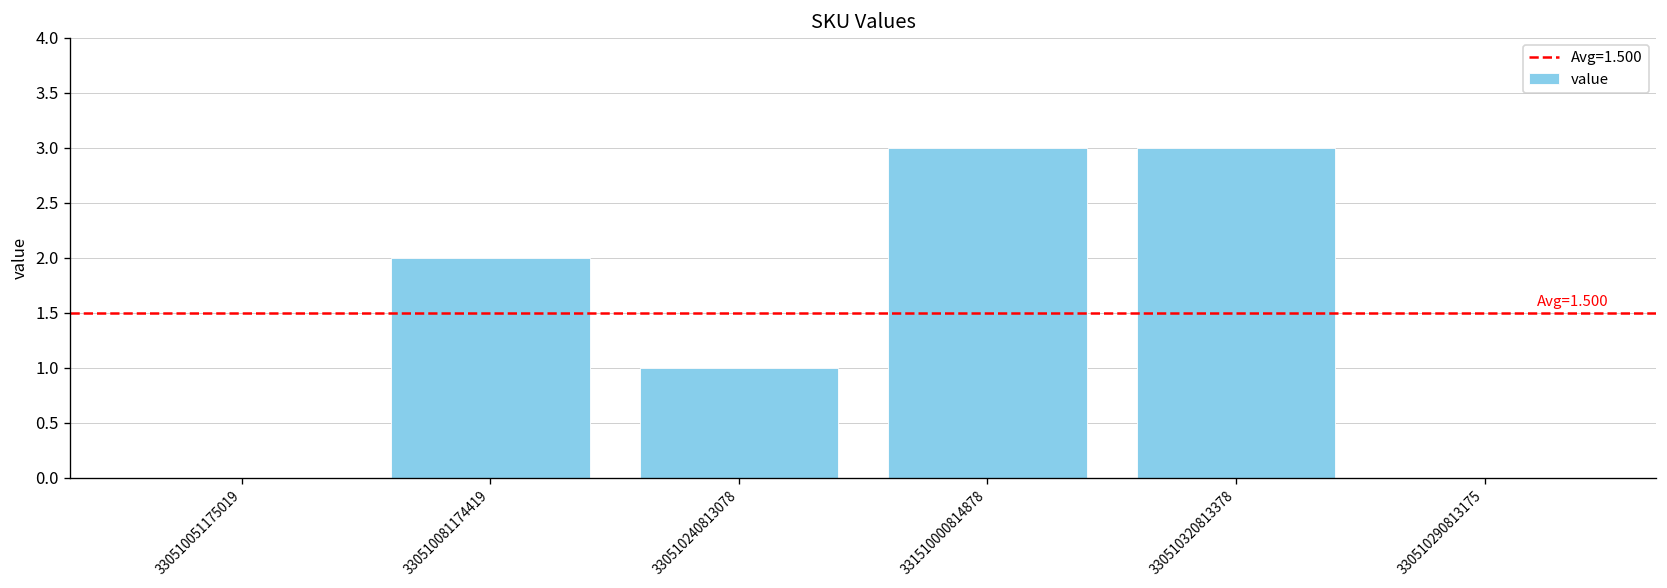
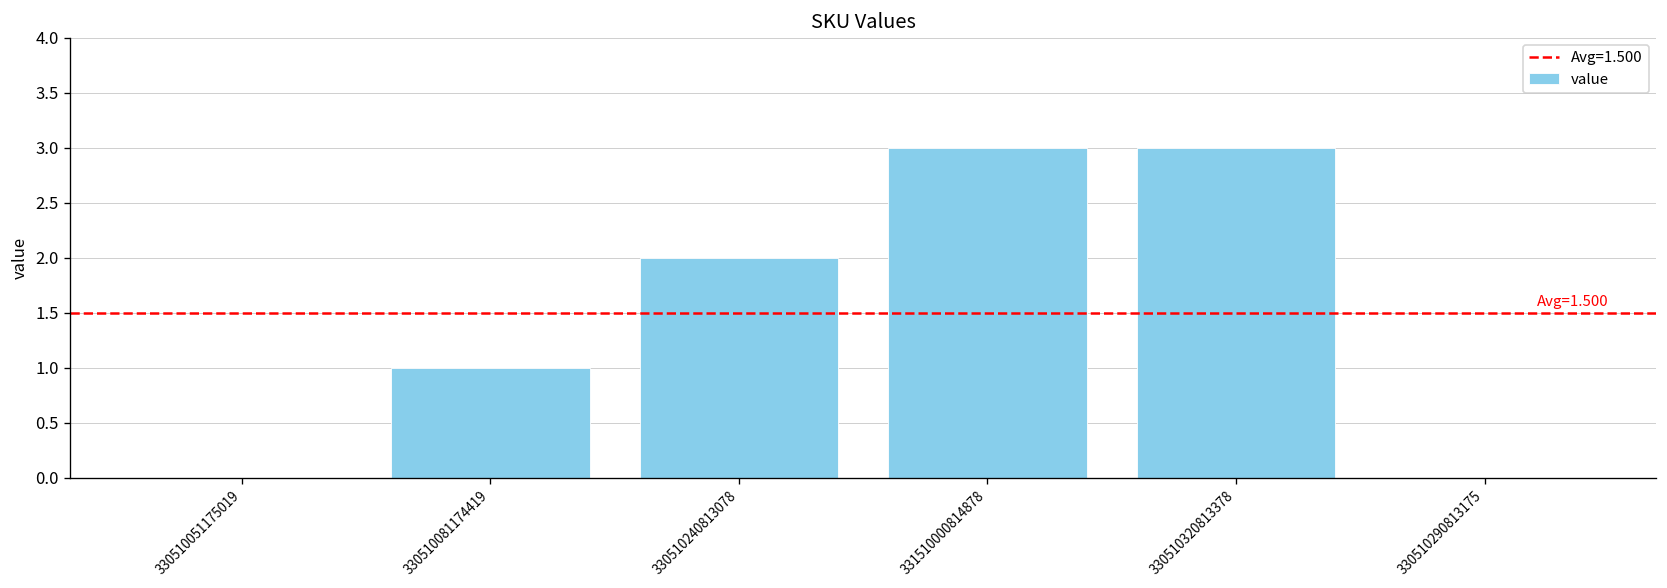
330510081174419: 2 -> 1
330510240813078: 1 -> 2
